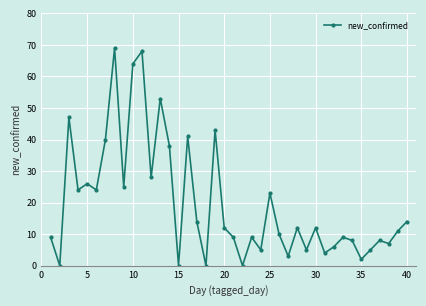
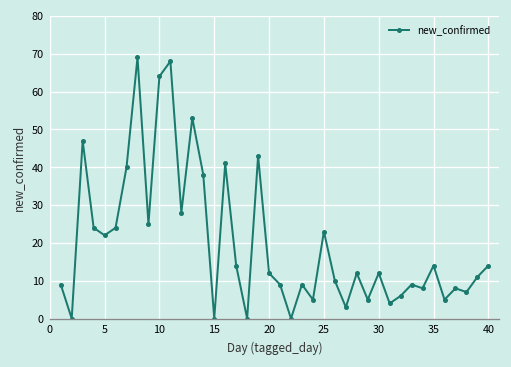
5: 26 -> 22
35: 2 -> 14
